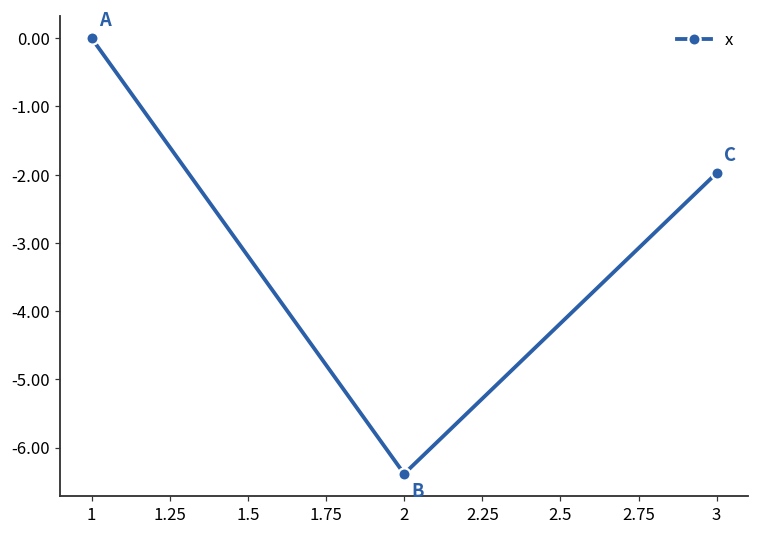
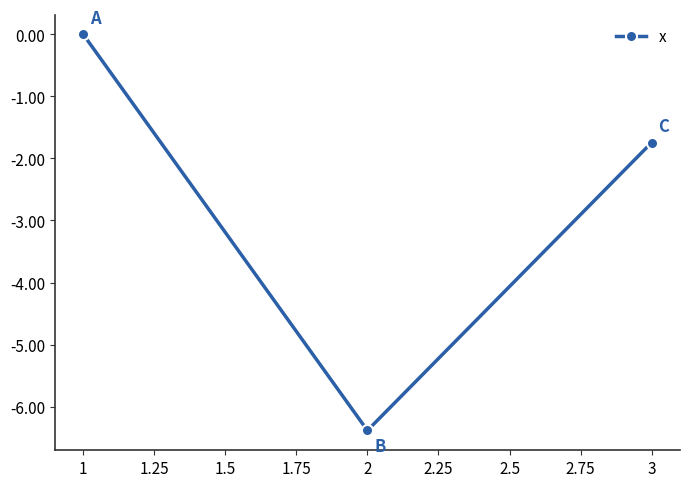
3: -2.0 -> -1.7
